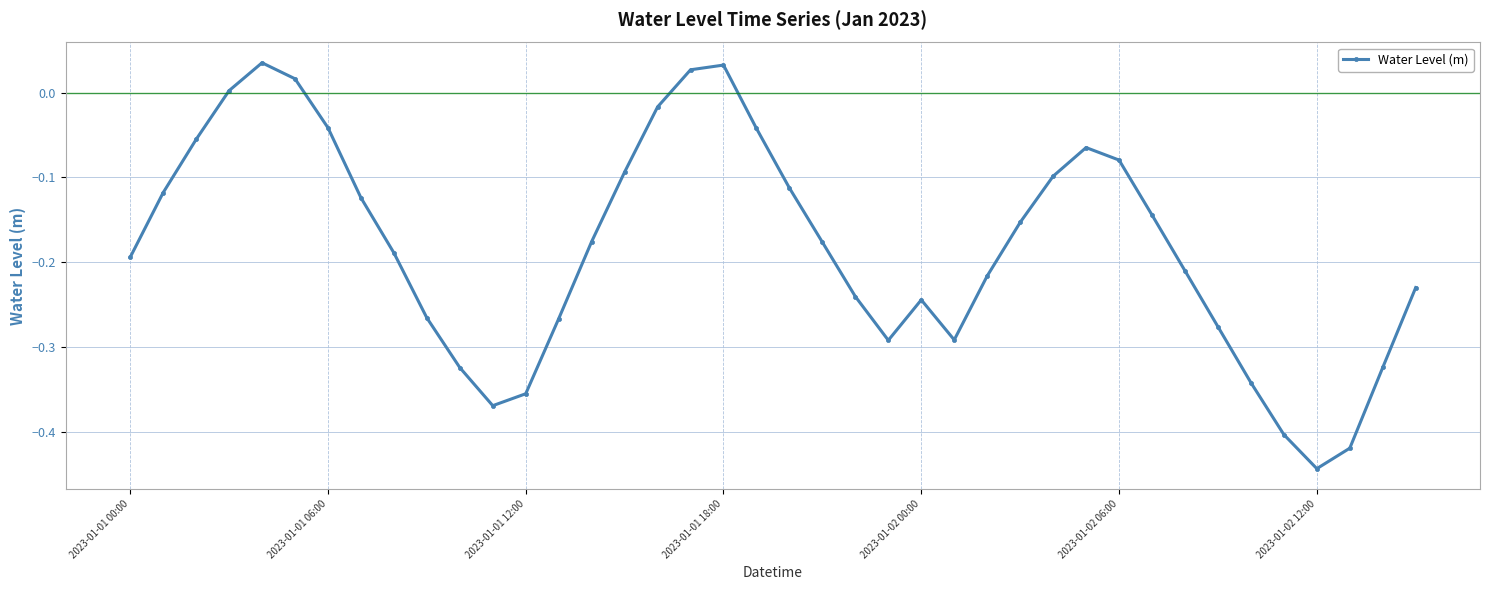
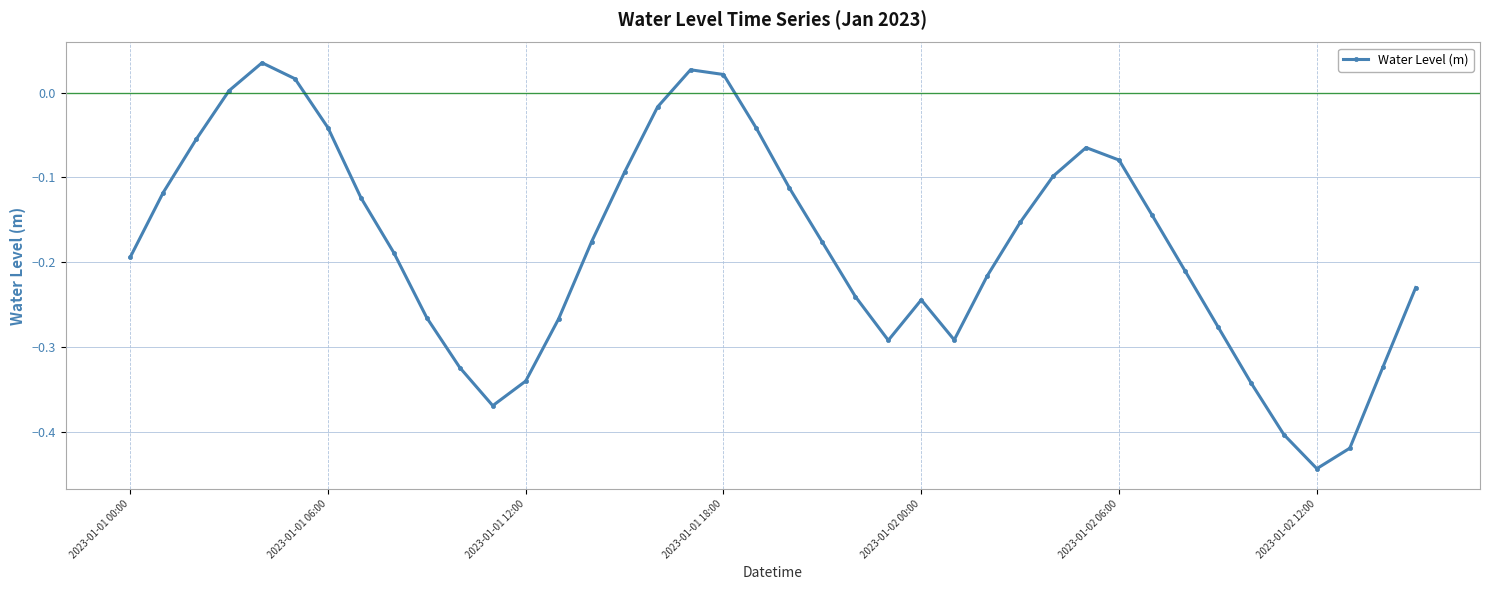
2023-01-01 12:00: -0.36 -> -0.34
2023-01-01 18:00: 0.03 -> 0.02
